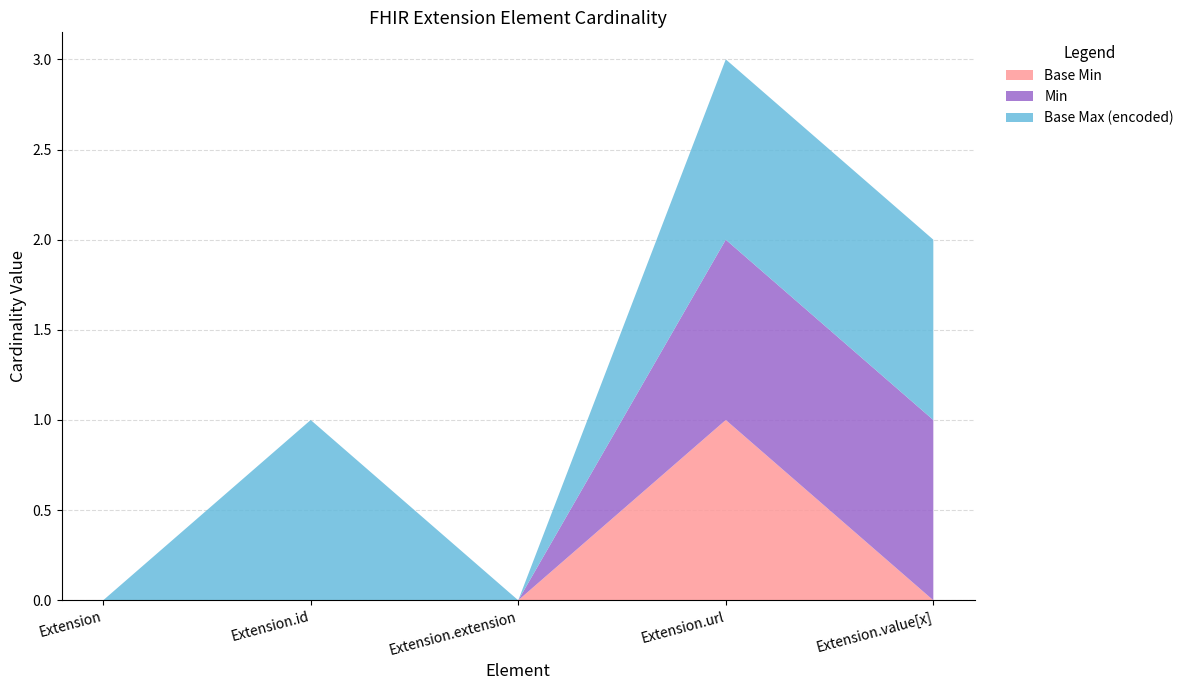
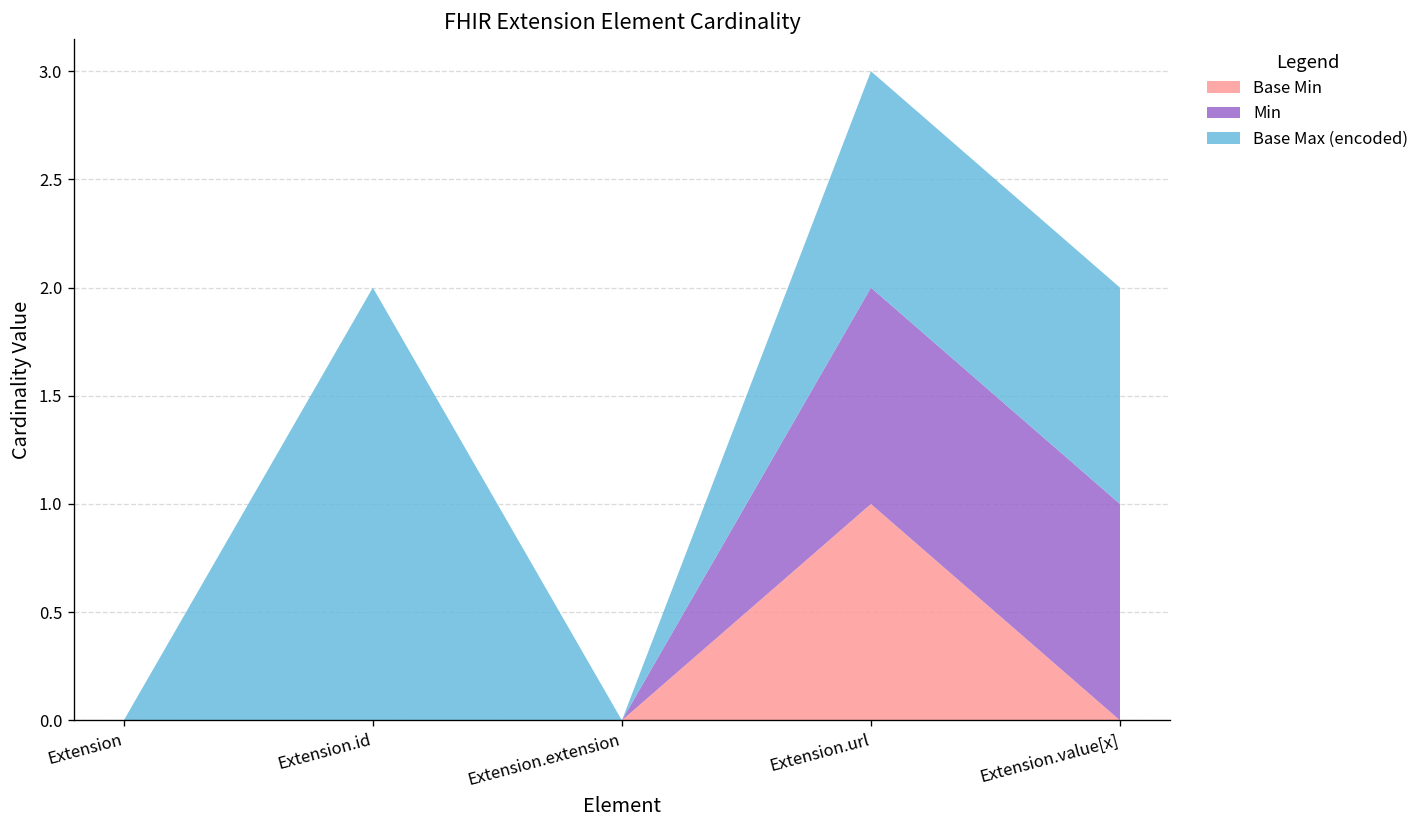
Base Max (encoded), Extension.id: 1 -> 2
